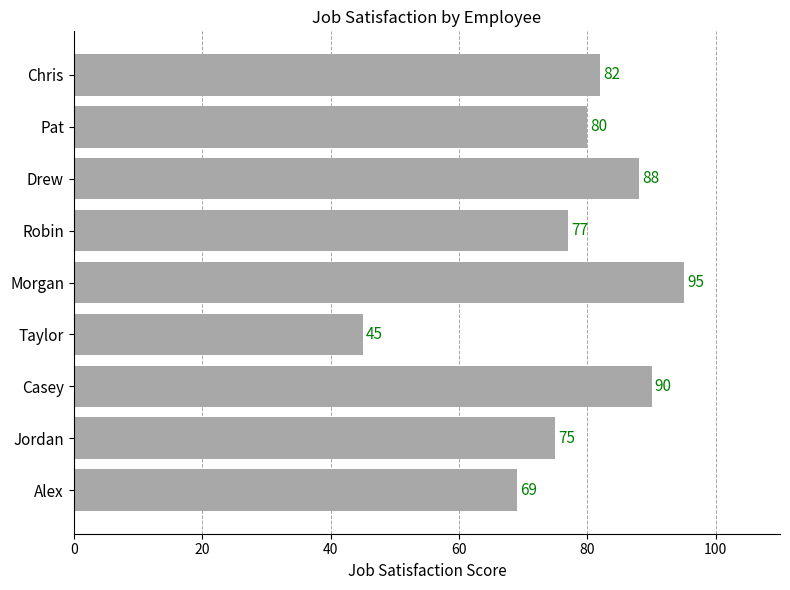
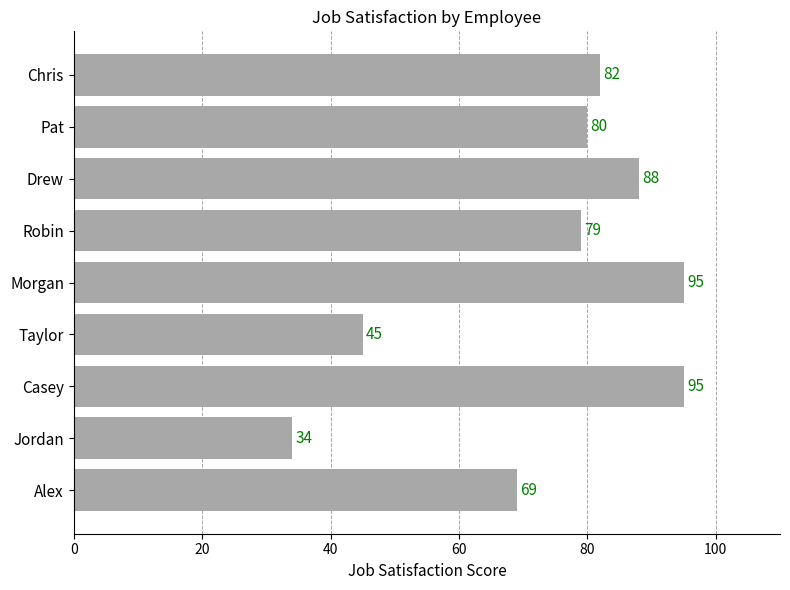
Robin: 77 -> 79
Casey: 90 -> 95
Jordan: 75 -> 34
